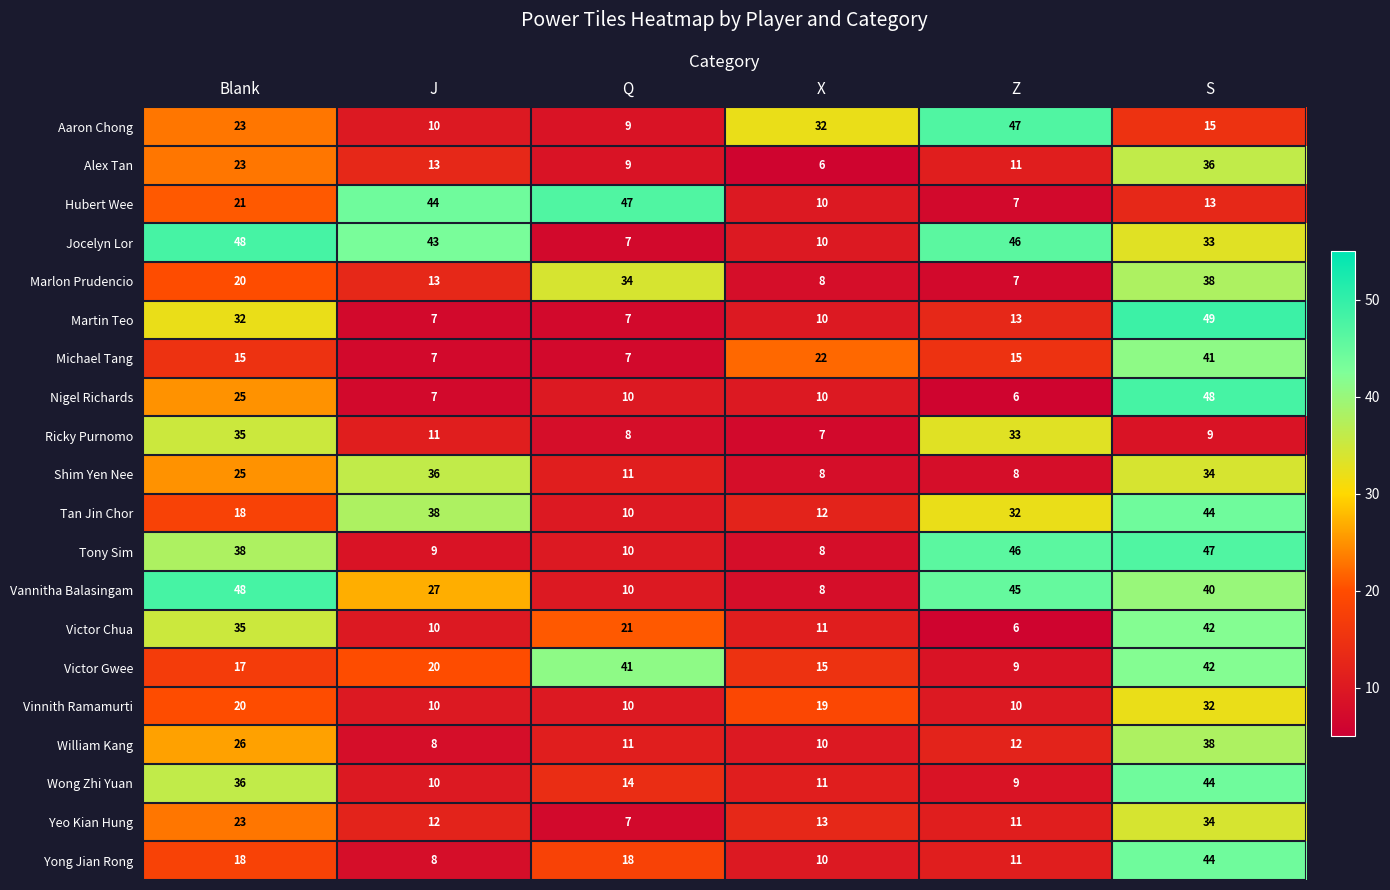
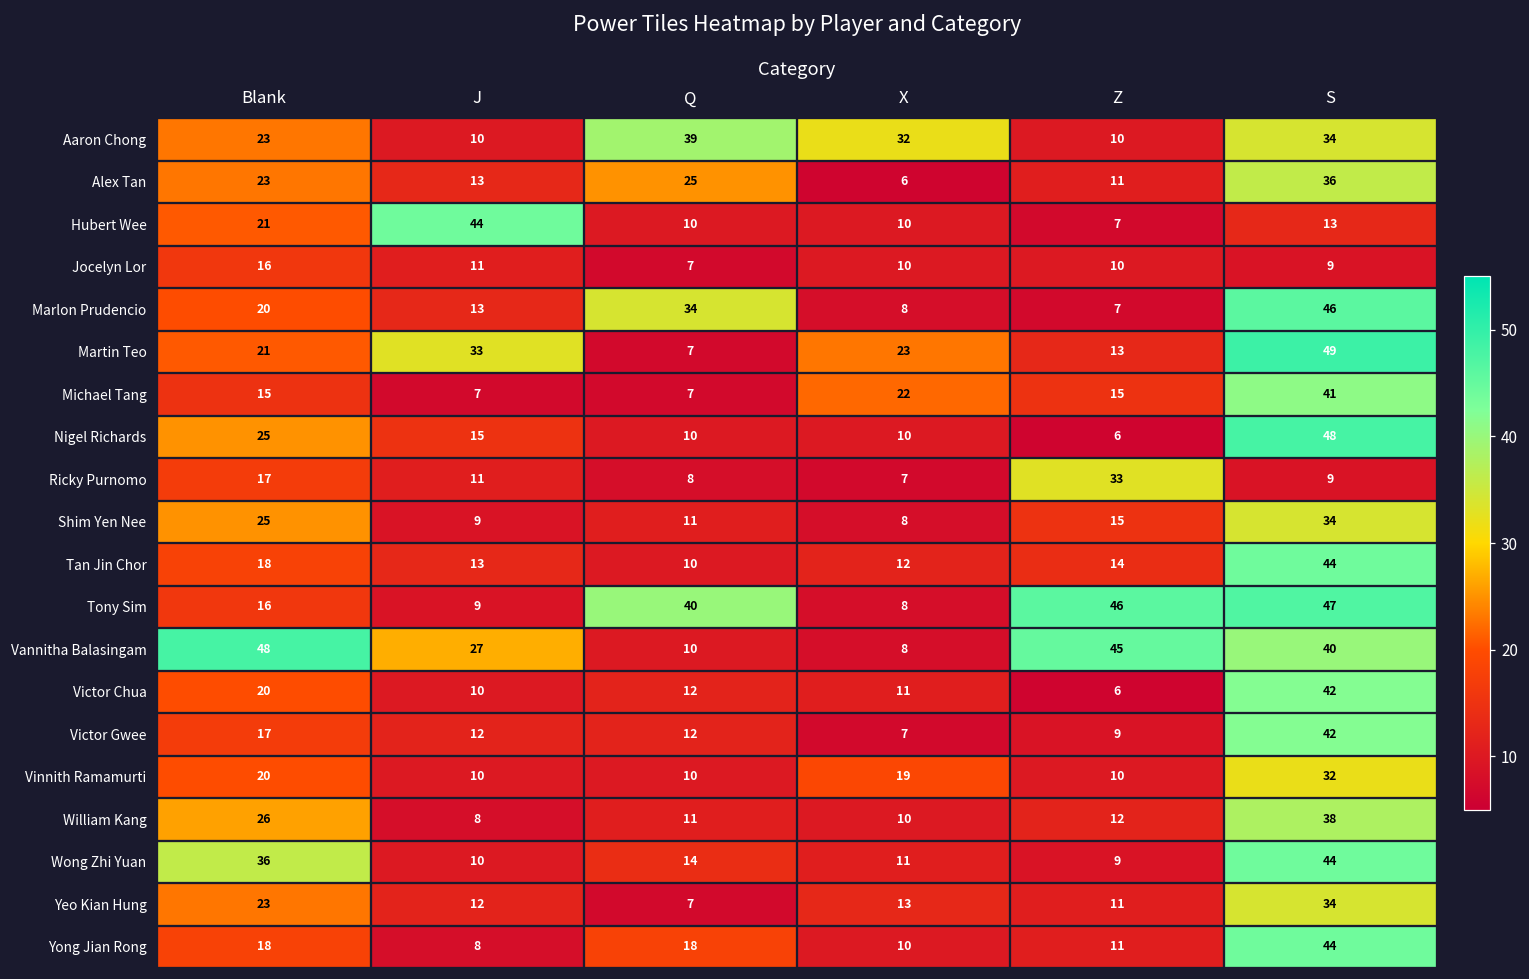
Aaron Chong, Q: 9 -> 39
Aaron Chong, Z: 47 -> 10
Aaron Chong, S: 15 -> 34
Alex Tan, Q: 9 -> 25
Hubert Wee, Q: 47 -> 10
Jocelyn Lor, Blank: 48 -> 16
Jocelyn Lor, J: 43 -> 11
Jocelyn Lor, Z: 46 -> 10
Jocelyn Lor, S: 33 -> 9
Marlon Prudencio, S: 38 -> 46
Martin Teo, Blank: 32 -> 21
Martin Teo, J: 7 -> 33
Martin Teo, X: 10 -> 23
Nigel Richards, J: 7 -> 15
Ricky Purnomo, Blank: 35 -> 17
Shim Yen Nee, J: 36 -> 9
Shim Yen Nee, Z: 8 -> 15
Tan Jin Chor, J: 38 -> 13
Tan Jin Chor, Z: 32 -> 14
Tony Sim, Blank: 38 -> 16
Tony Sim, Q: 10 -> 40
Victor Chua, Blank: 35 -> 20
Victor Chua, Q: 21 -> 12
Victor Gwee, J: 20 -> 12
Victor Gwee, Q: 41 -> 12
Victor Gwee, X: 15 -> 7
